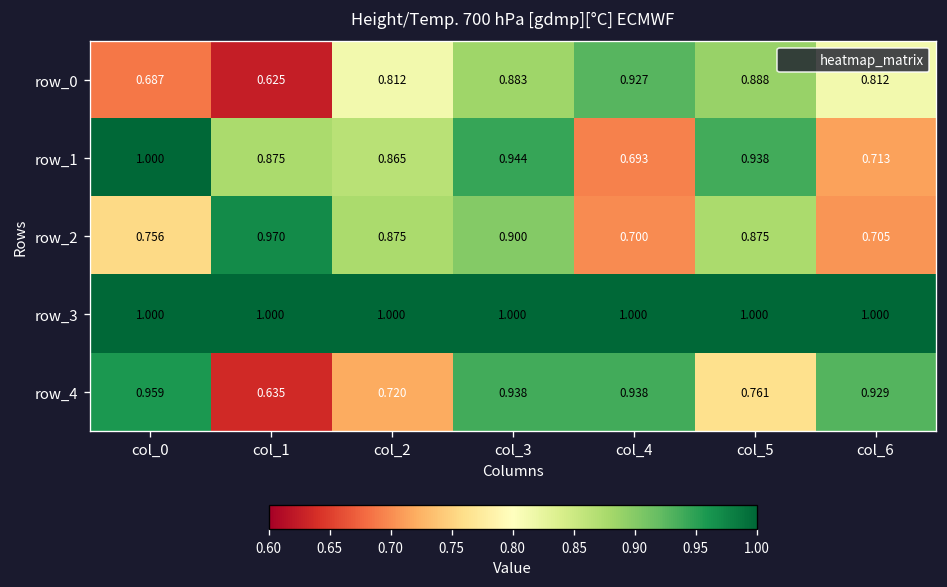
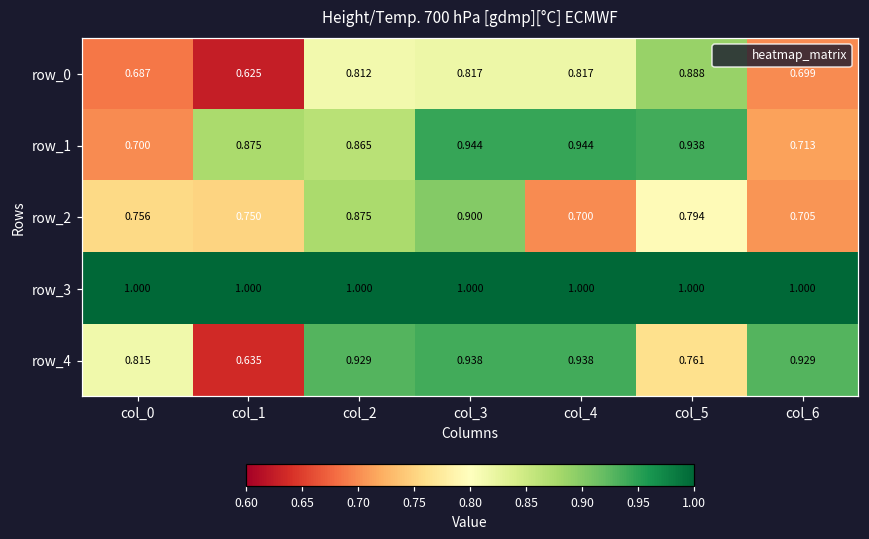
row_0, col_3: 0.883 -> 0.817
row_0, col_4: 0.927 -> 0.817
row_0, col_6: 0.812 -> 0.699
row_1, col_0: 1.000 -> 0.700
row_1, col_4: 0.693 -> 0.944
row_2, col_1: 0.970 -> 0.750
row_2, col_5: 0.875 -> 0.794
row_4, col_0: 0.959 -> 0.815
row_4, col_2: 0.720 -> 0.929
